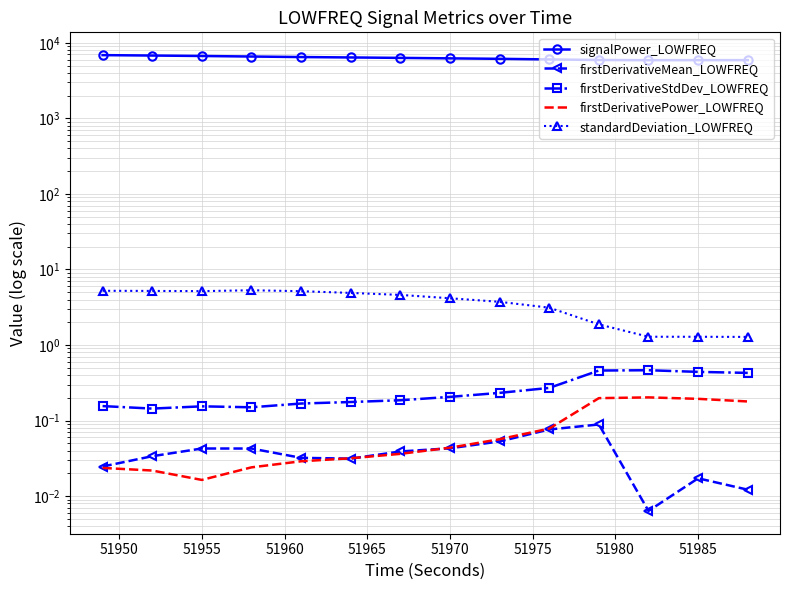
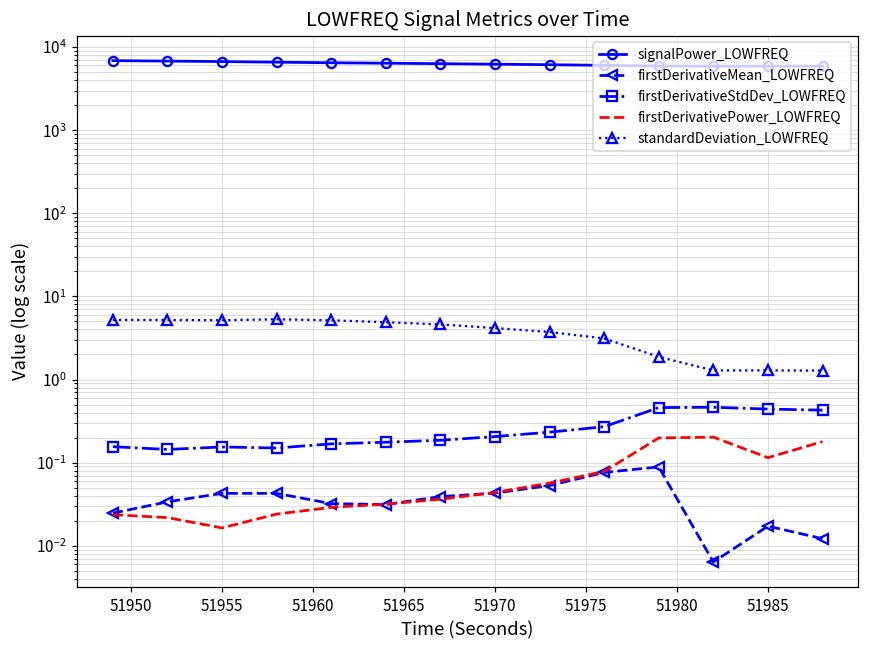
firstDerivativePower_LOWFREQ, 51985: 0.19 -> 0.11
